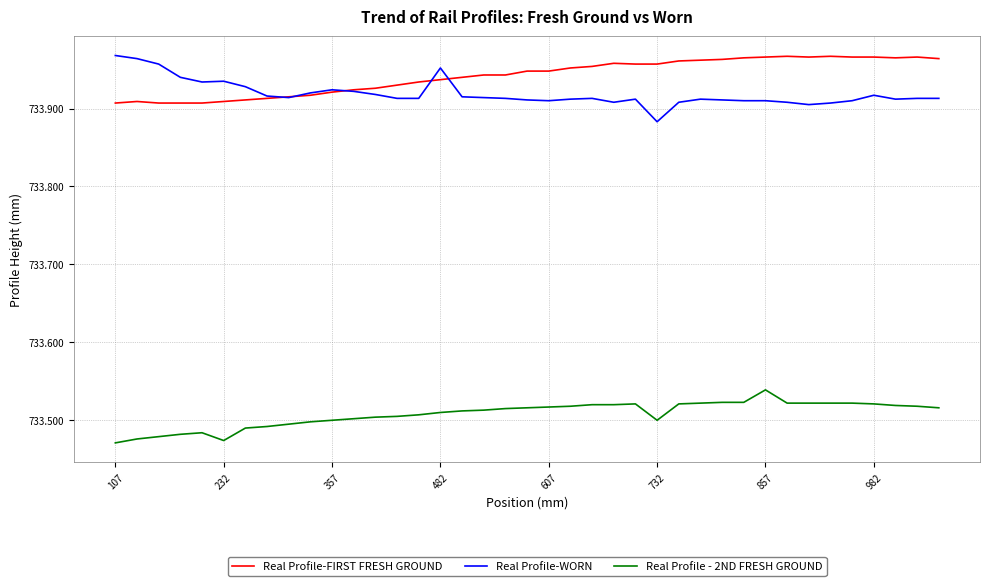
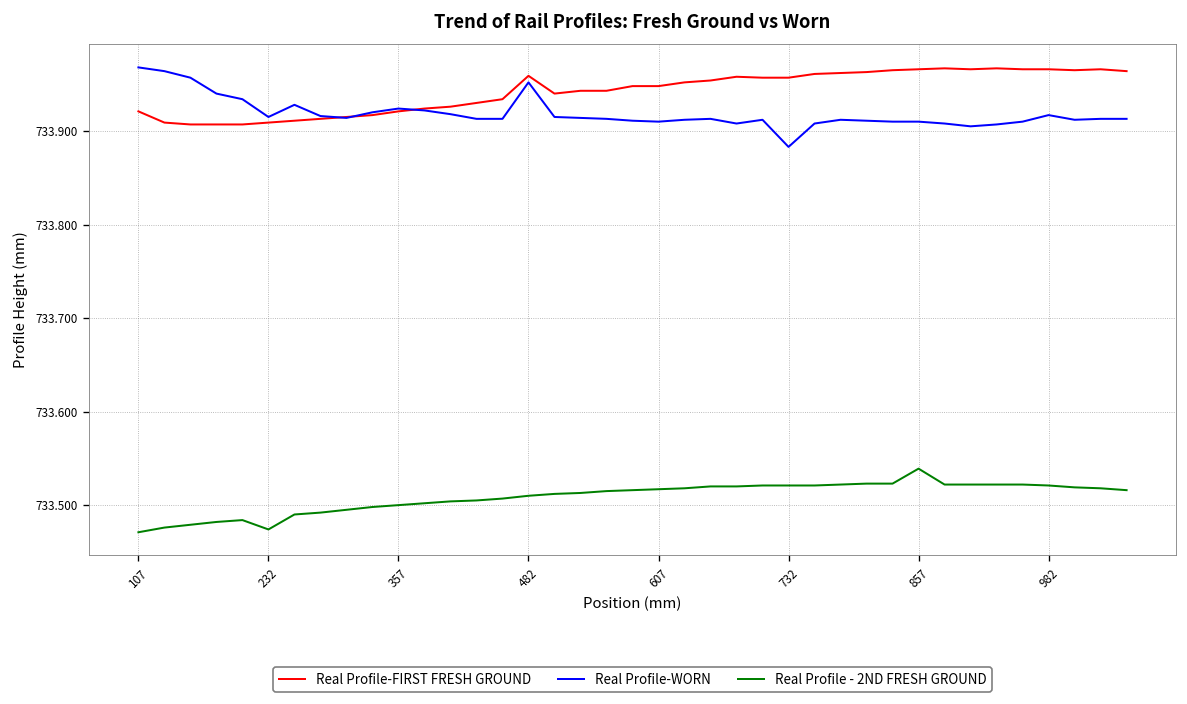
Real Profile-FIRST FRESH GROUND, 107: 733.91 -> 733.92
Real Profile-WORN, 232: 733.94 -> 733.92
Real Profile-FIRST FRESH GROUND, 482: 733.94 -> 733.96
Real Profile - 2ND FRESH GROUND, 732: 733.50 -> 733.52
